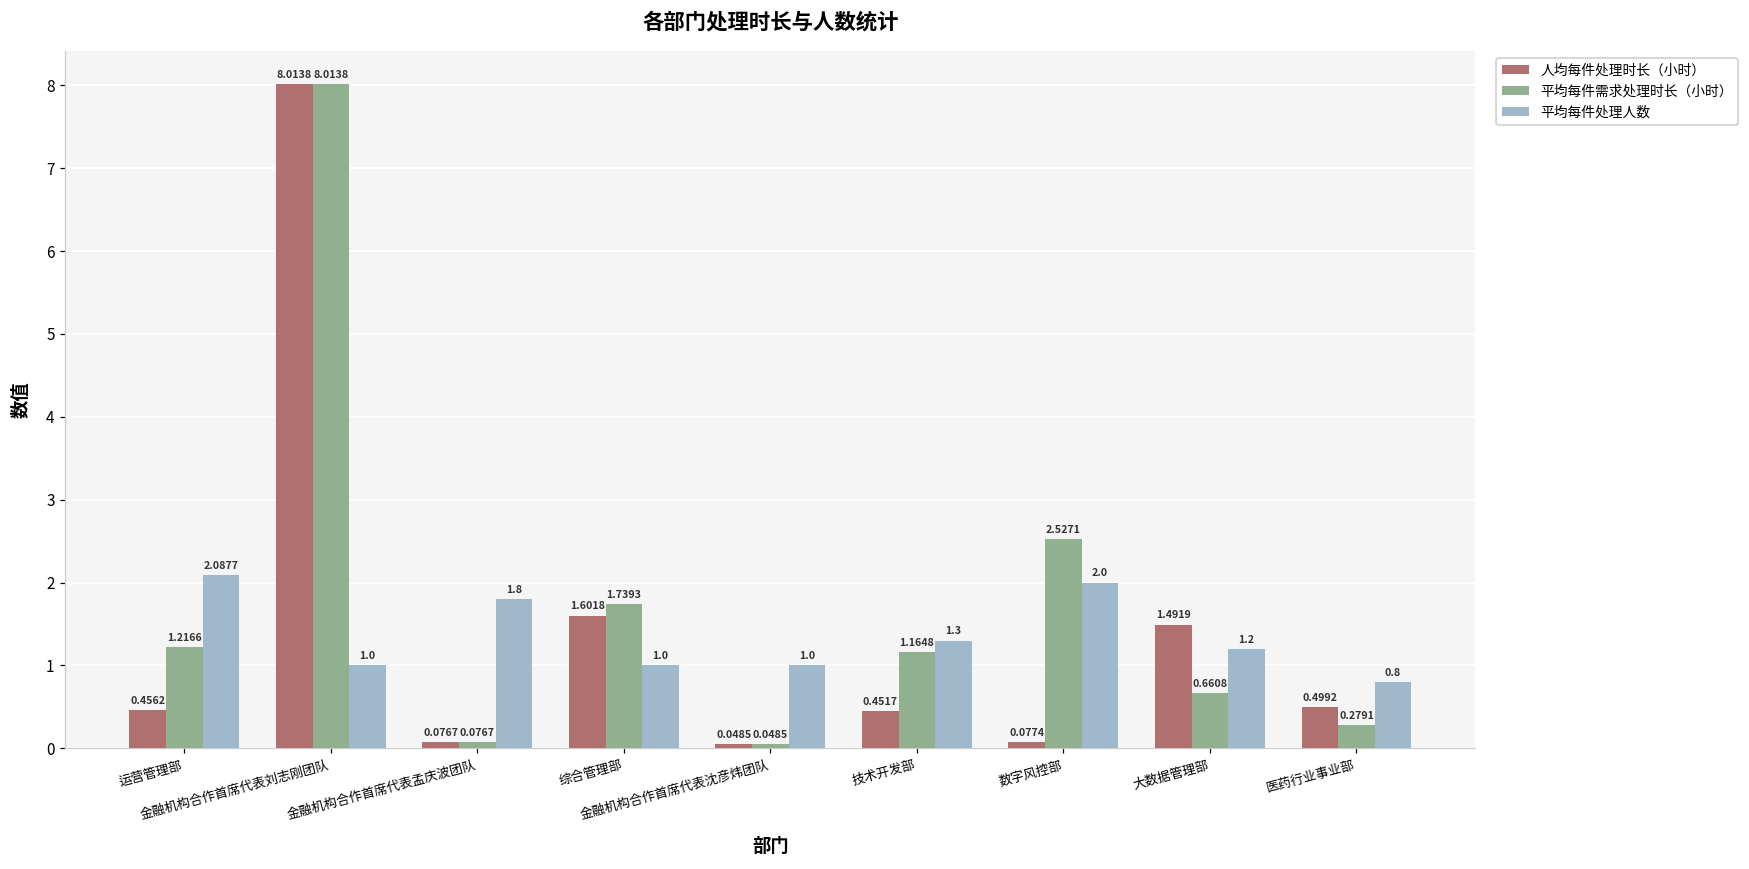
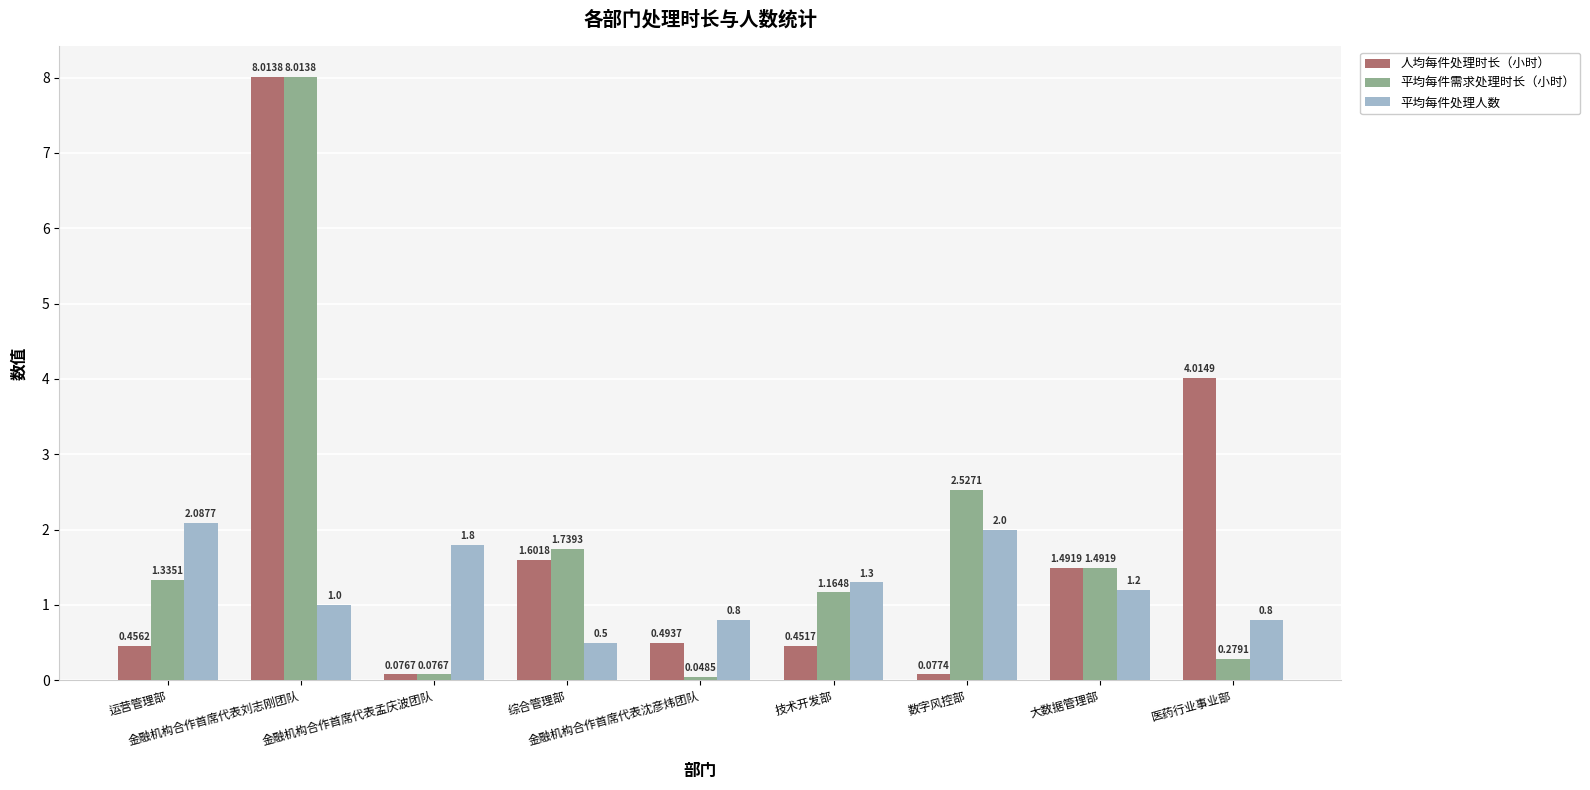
平均每件需求处理时长（小时）, 运营管理部: 1.2166 -> 1.3351
平均每件处理人数, 综合管理部: 1.0 -> 0.5
人均每件处理时长（小时）, 金融机构合作首席代表沈彦炜团队: 0.0485 -> 0.4937
平均每件处理人数, 金融机构合作首席代表沈彦炜团队: 1.0 -> 0.8
平均每件需求处理时长（小时）, 大数据管理部: 0.6608 -> 1.4919
人均每件处理时长（小时）, 医药行业事业部: 0.4992 -> 4.0149
